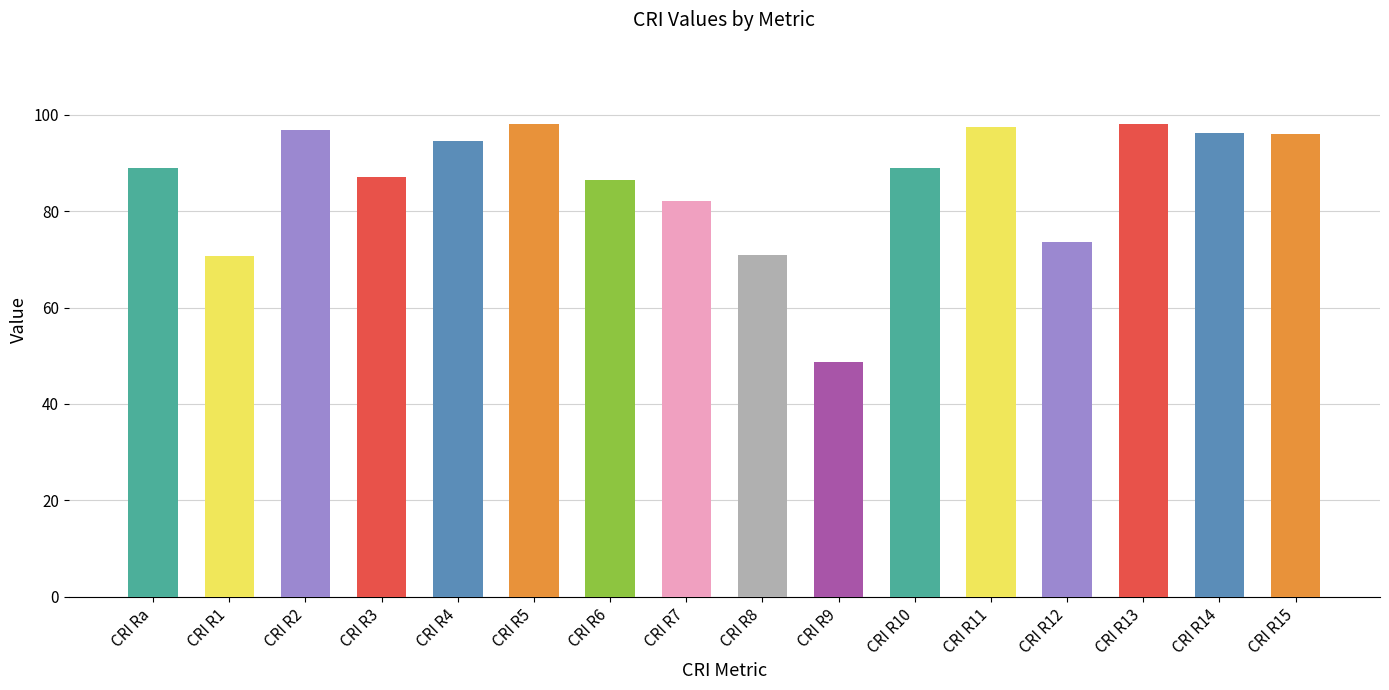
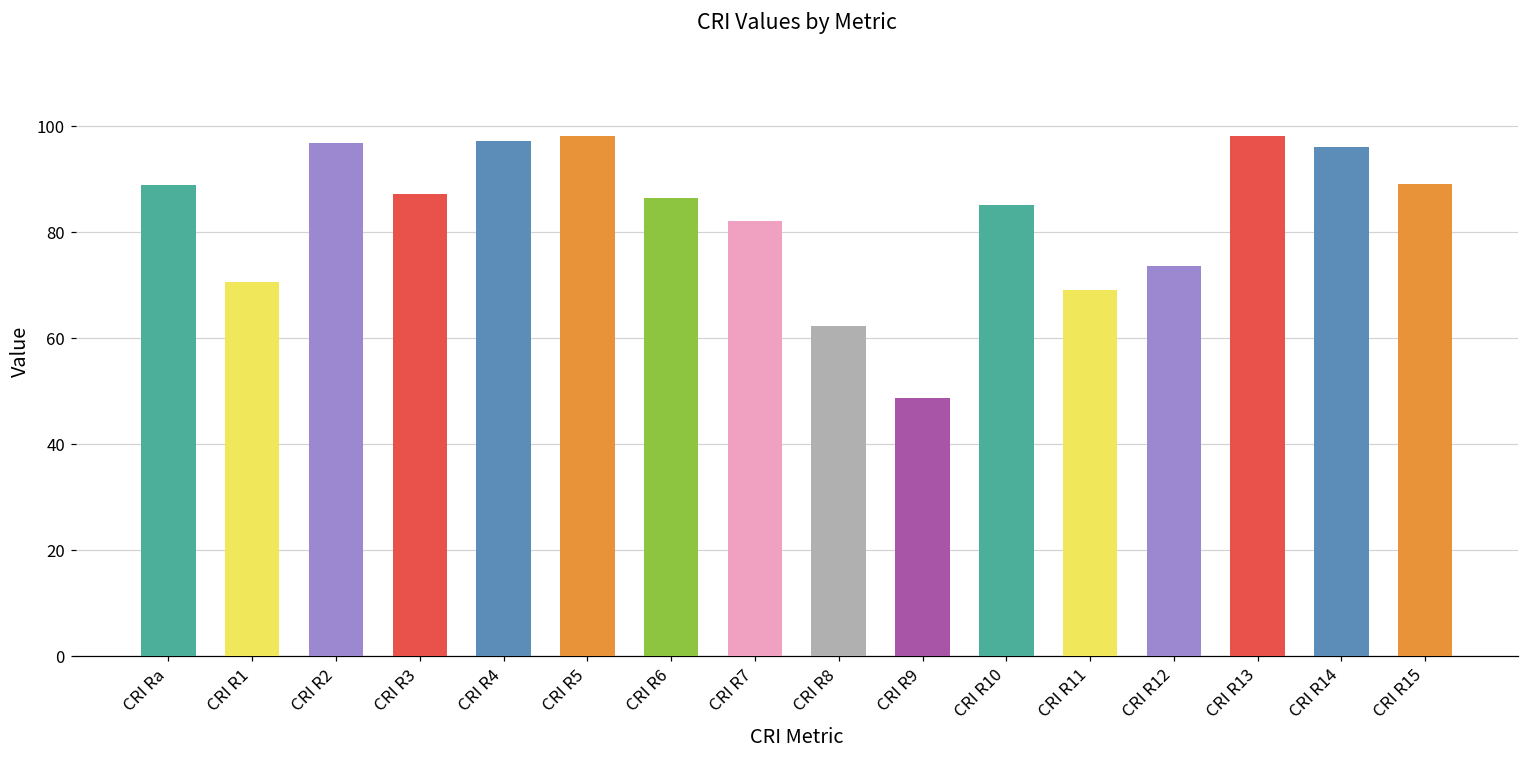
CRI R4: 95 -> 97
CRI R8: 71 -> 62
CRI R10: 89 -> 85
CRI R11: 98 -> 69
CRI R15: 96 -> 89
